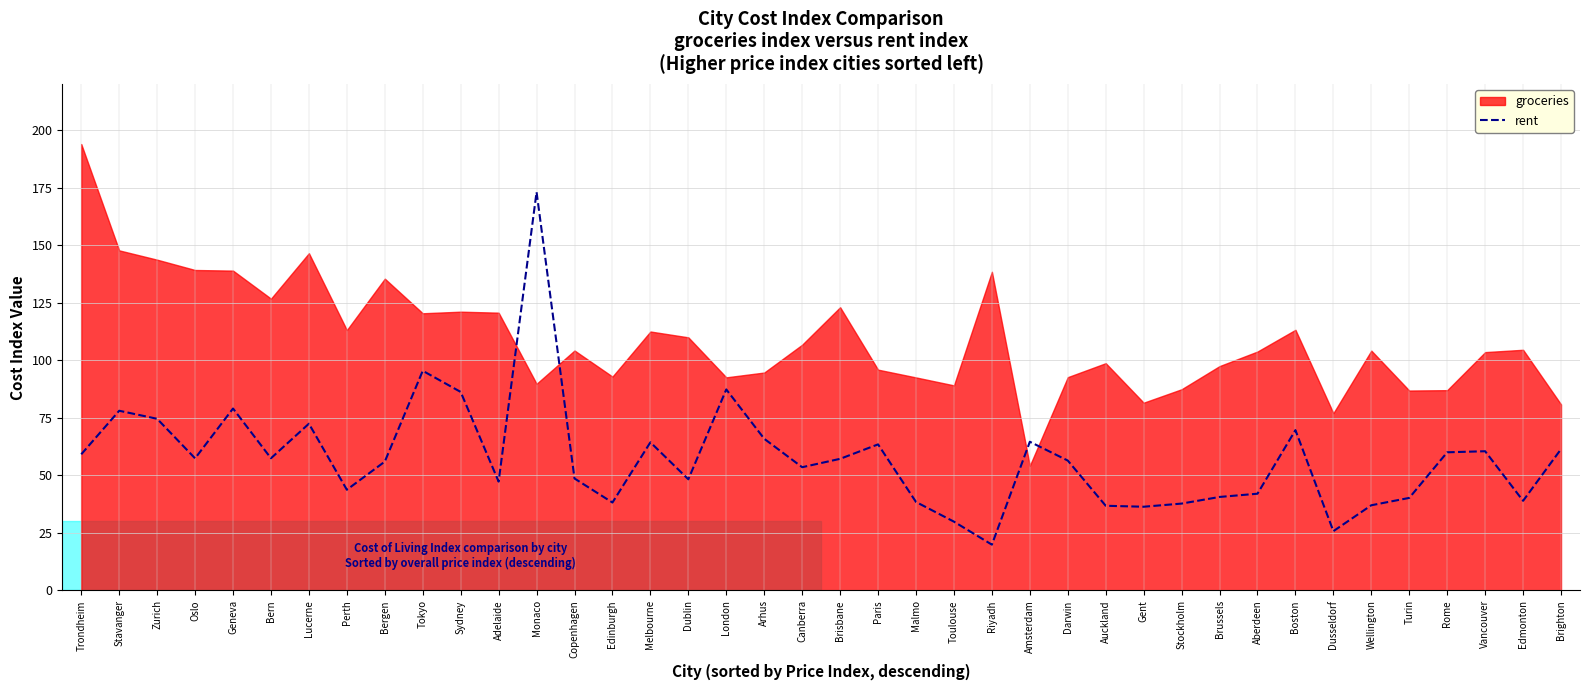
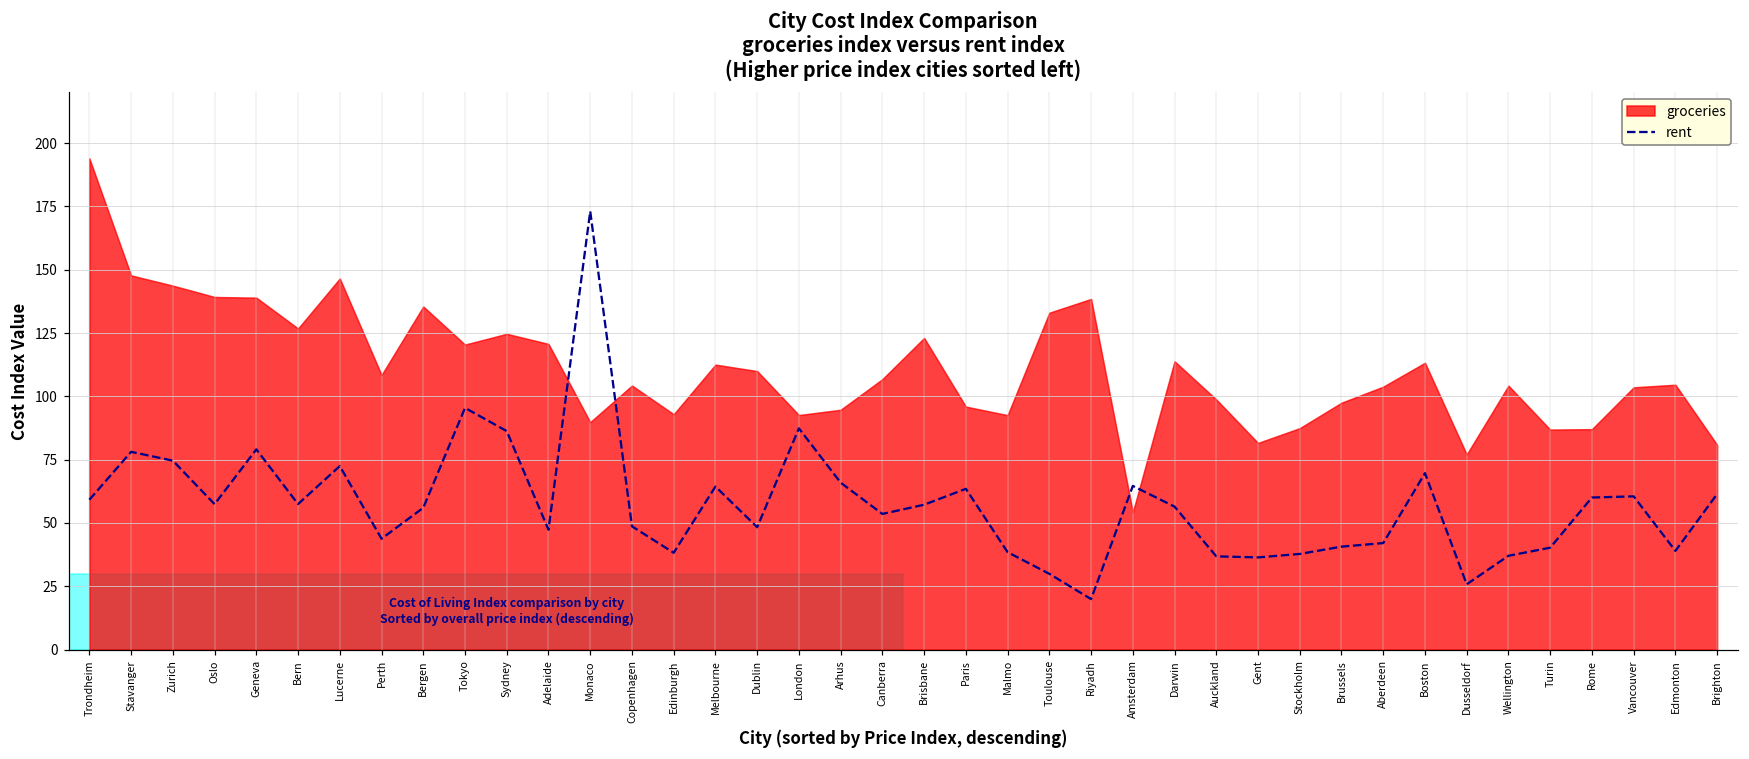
groceries, Perth: 113 -> 108
groceries, Sydney: 121 -> 125
groceries, Toulouse: 89 -> 133
groceries, Darwin: 93 -> 114
